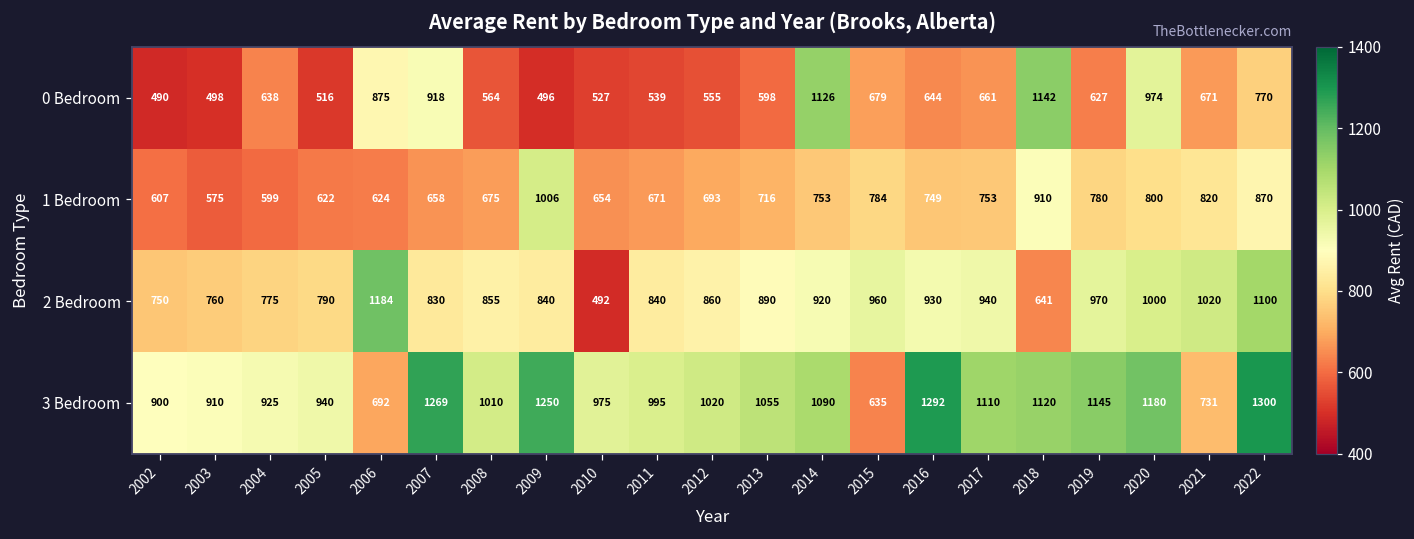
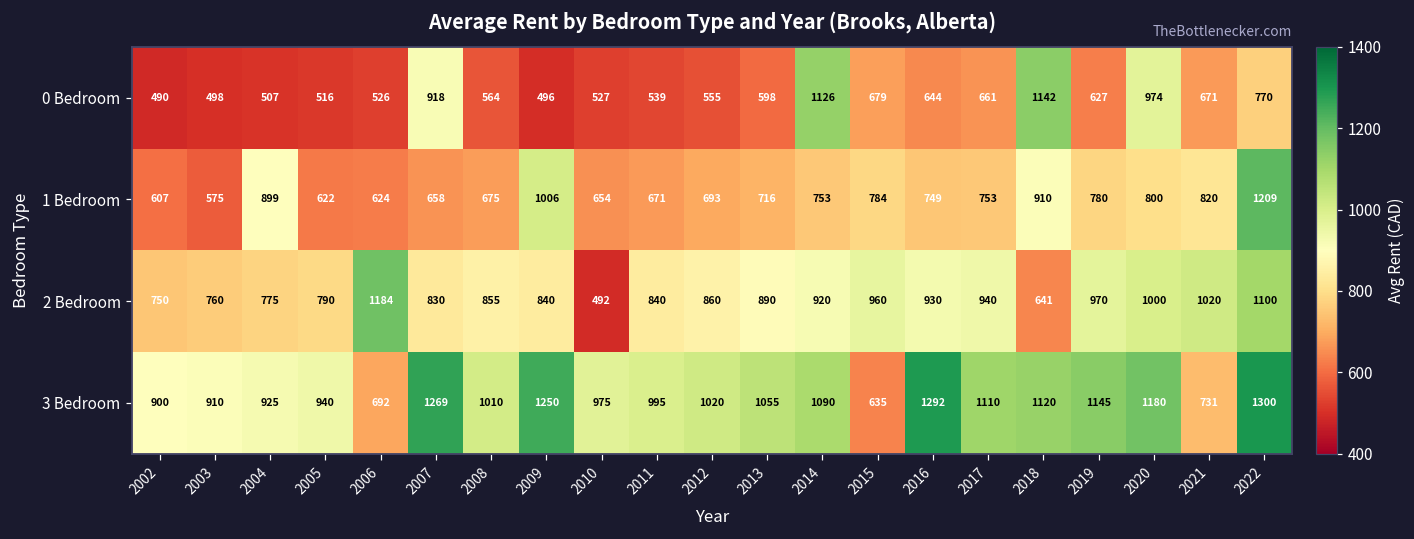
0 Bedroom, 2004: 638 -> 507
0 Bedroom, 2006: 875 -> 526
1 Bedroom, 2004: 599 -> 899
1 Bedroom, 2022: 870 -> 1209
